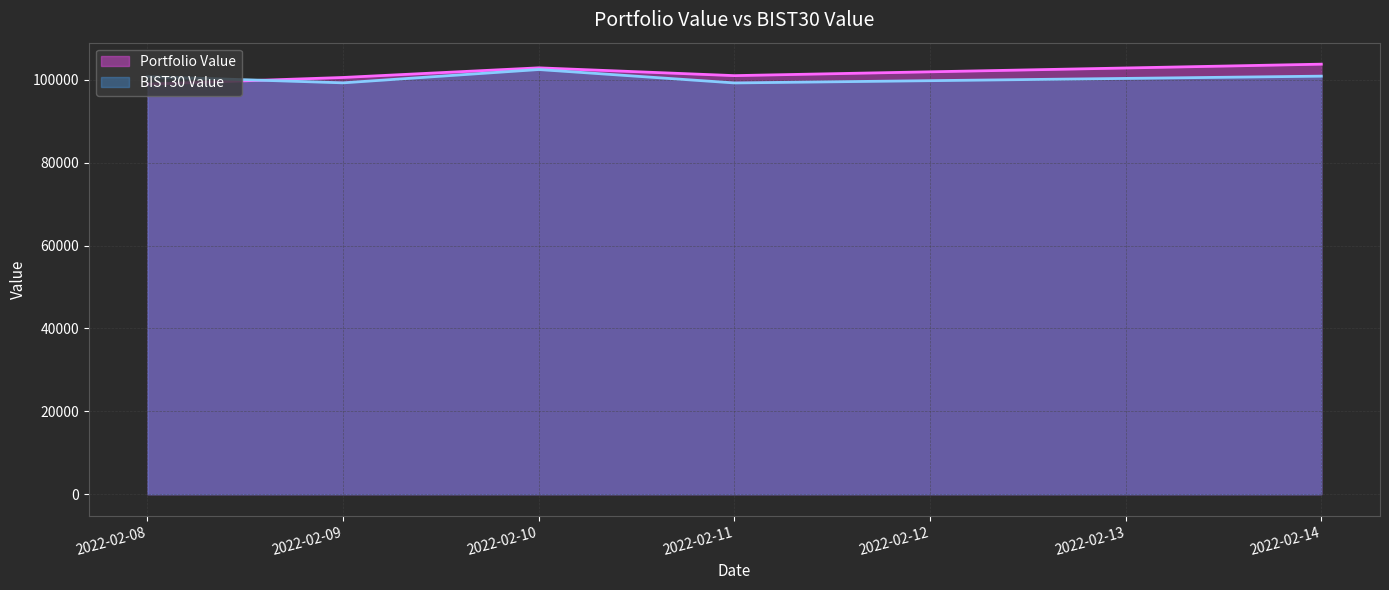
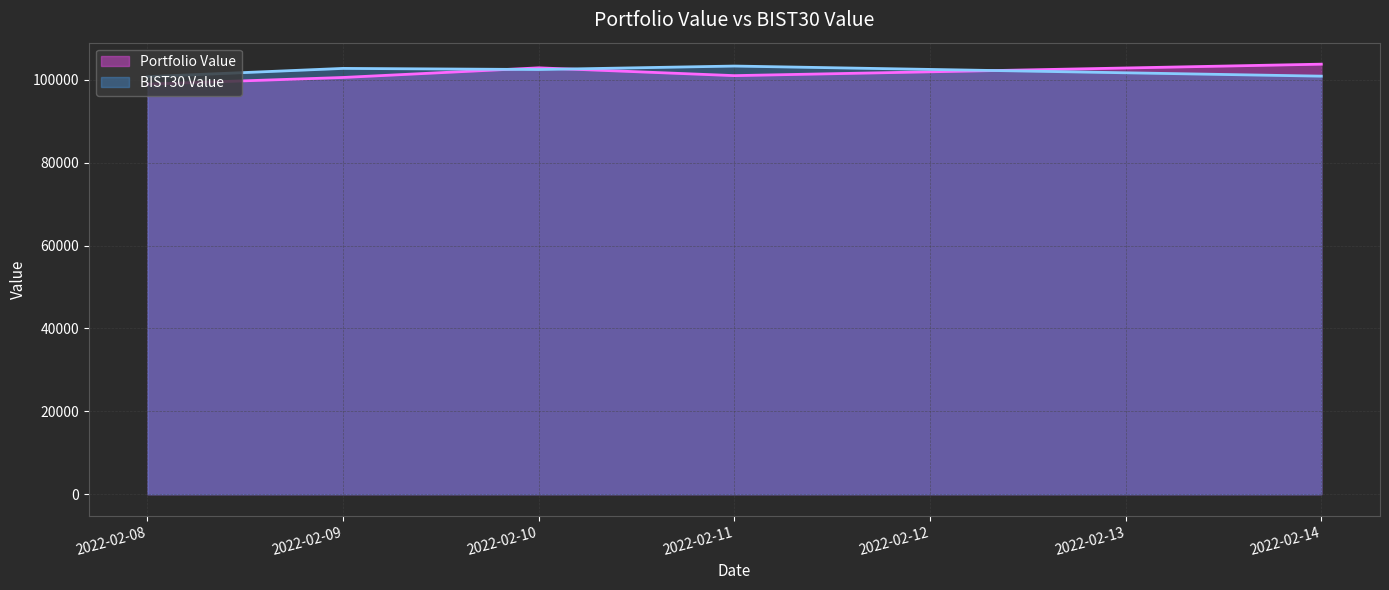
BIST30 Value, 2022-02-09: 99000 -> 103000
BIST30 Value, 2022-02-11: 99000 -> 103000
